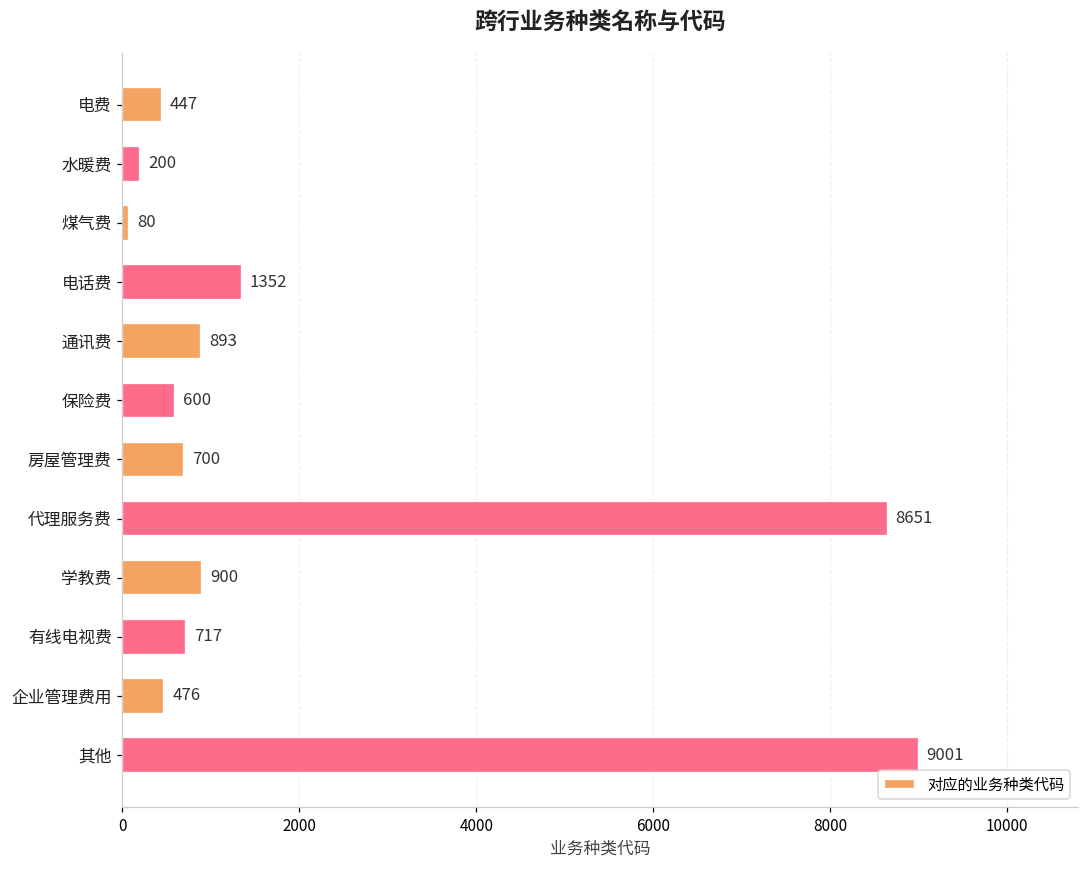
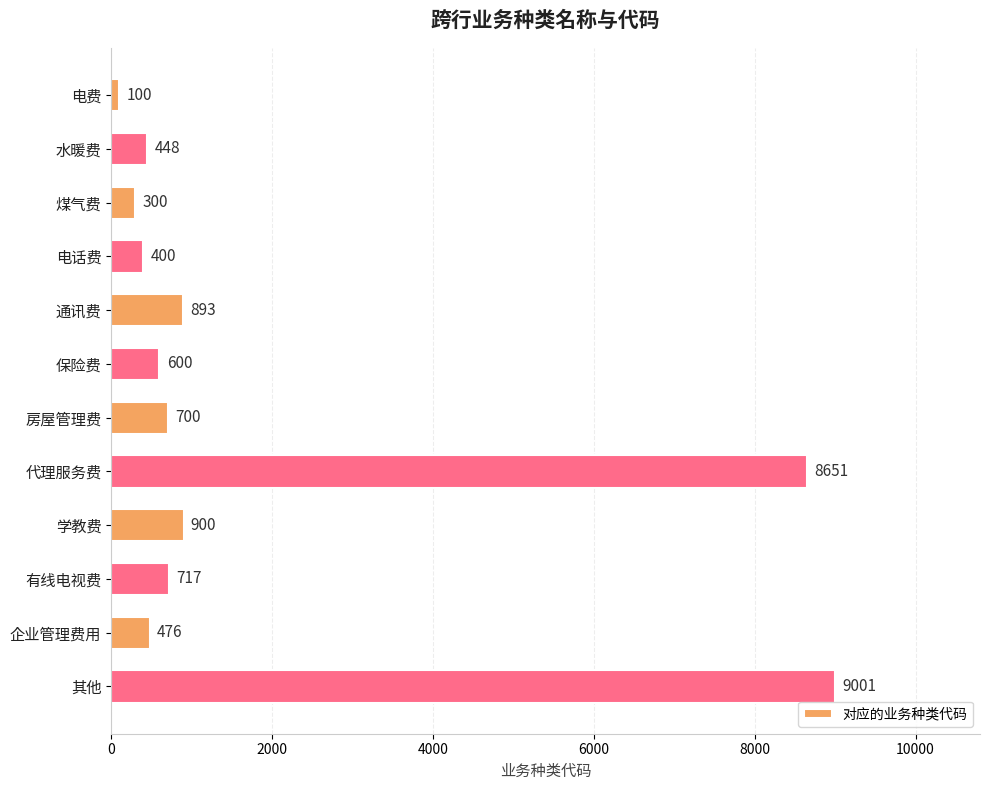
电费: 447 -> 100
水暖费: 200 -> 448
煤气费: 80 -> 300
电话费: 1352 -> 400
